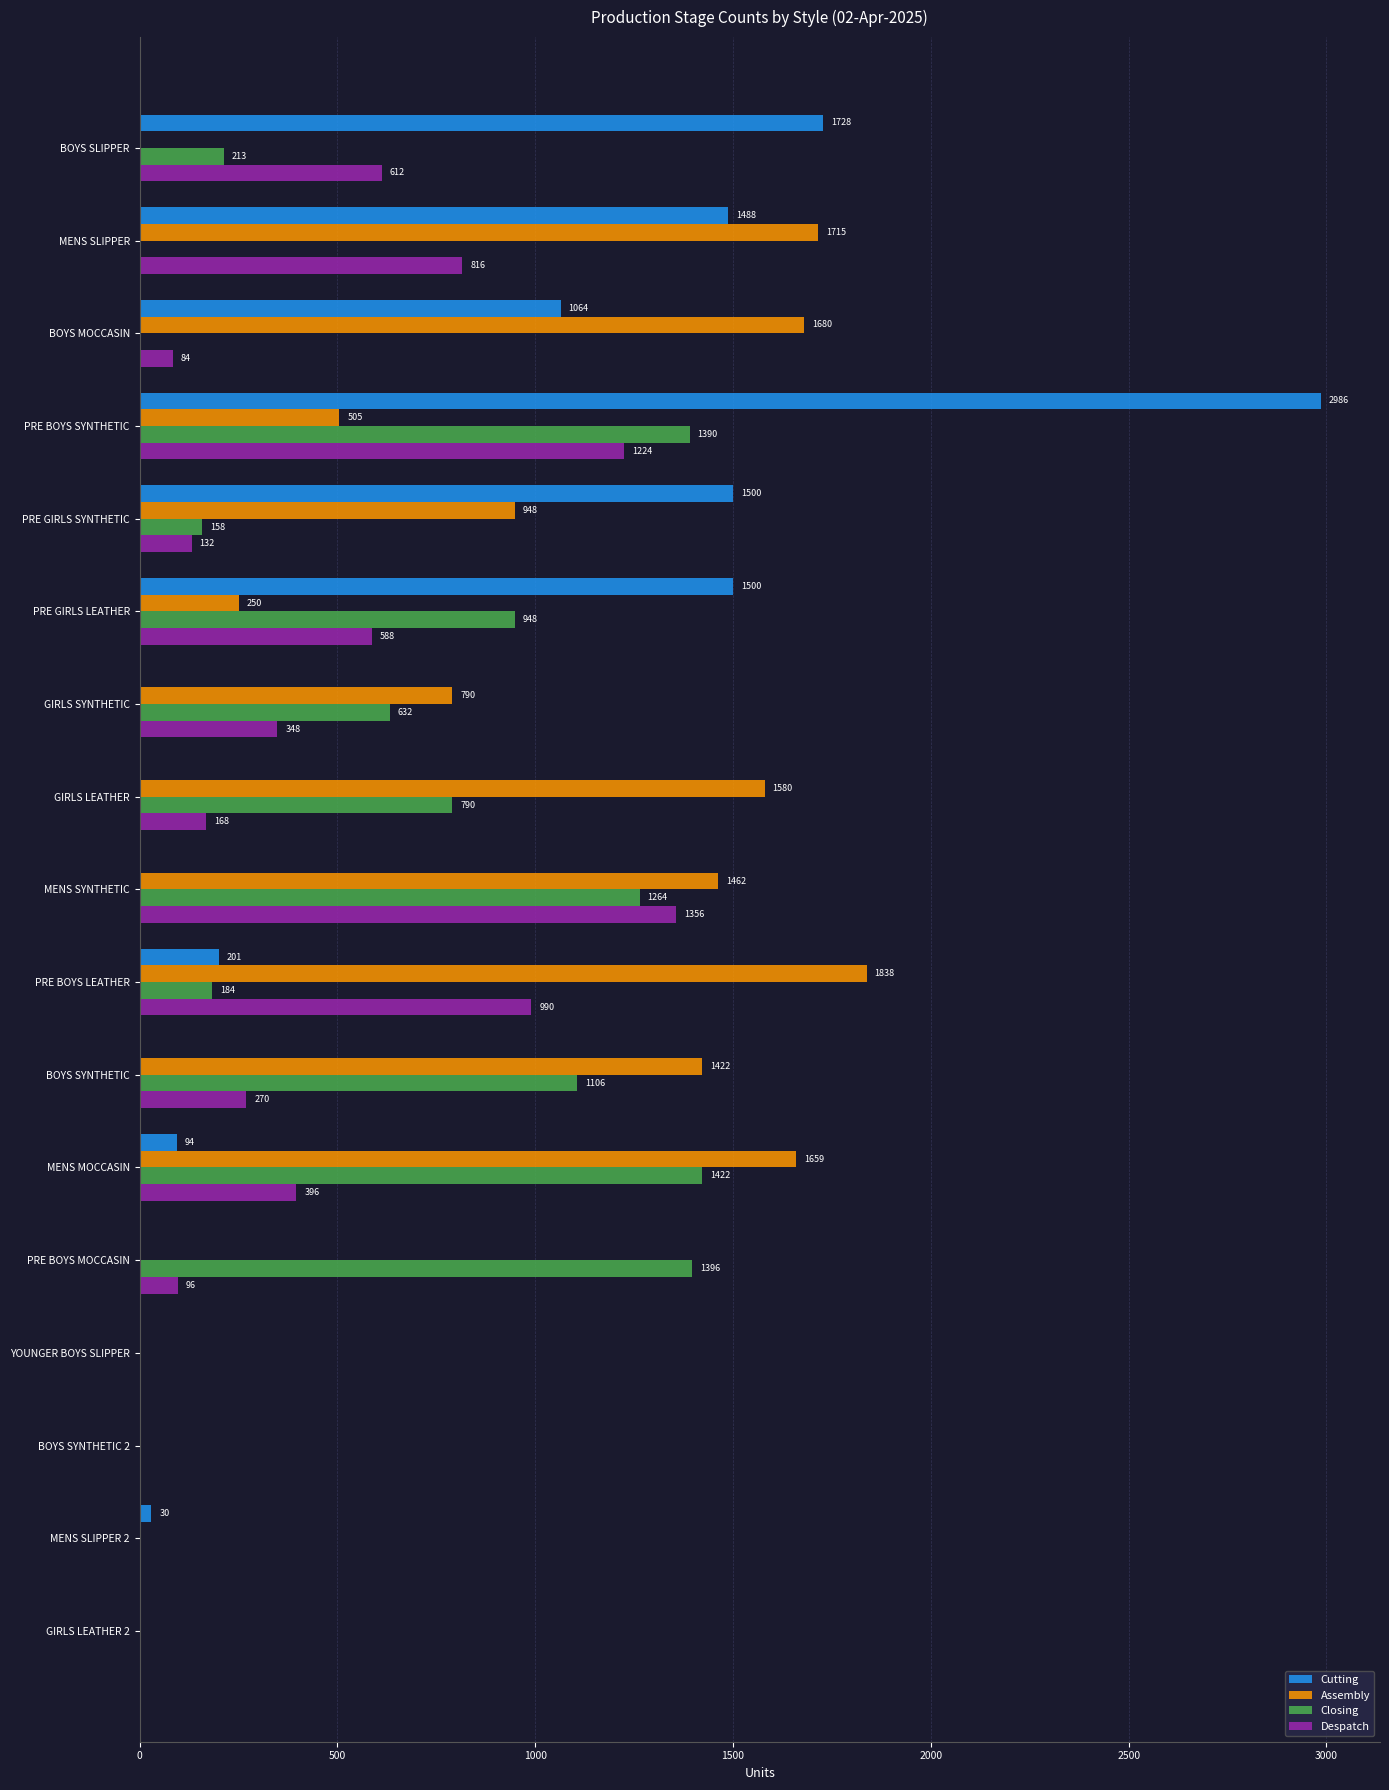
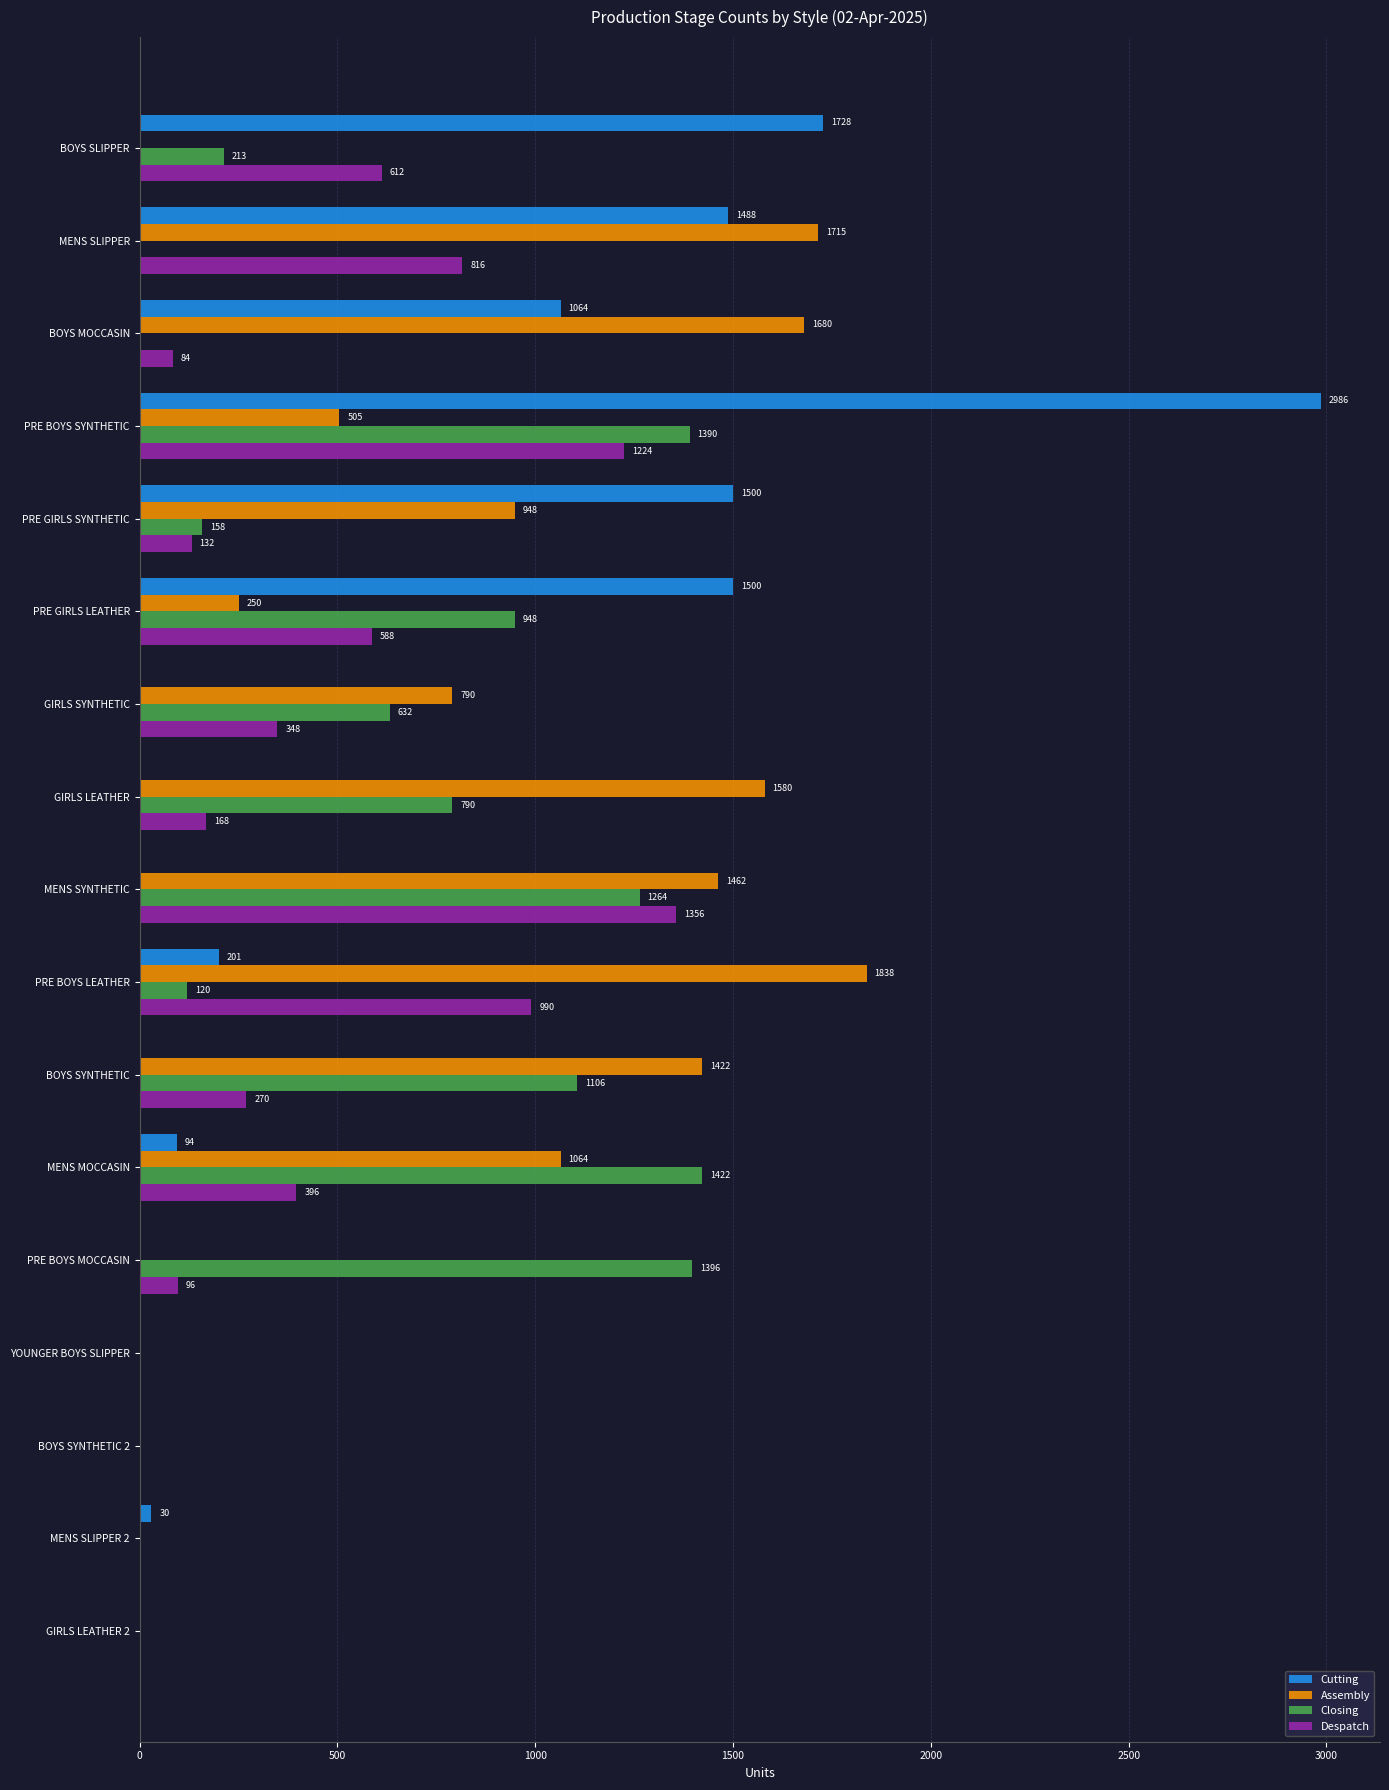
Closing, PRE BOYS LEATHER: 184 -> 120
Assembly, MENS MOCCASIN: 1659 -> 1064
